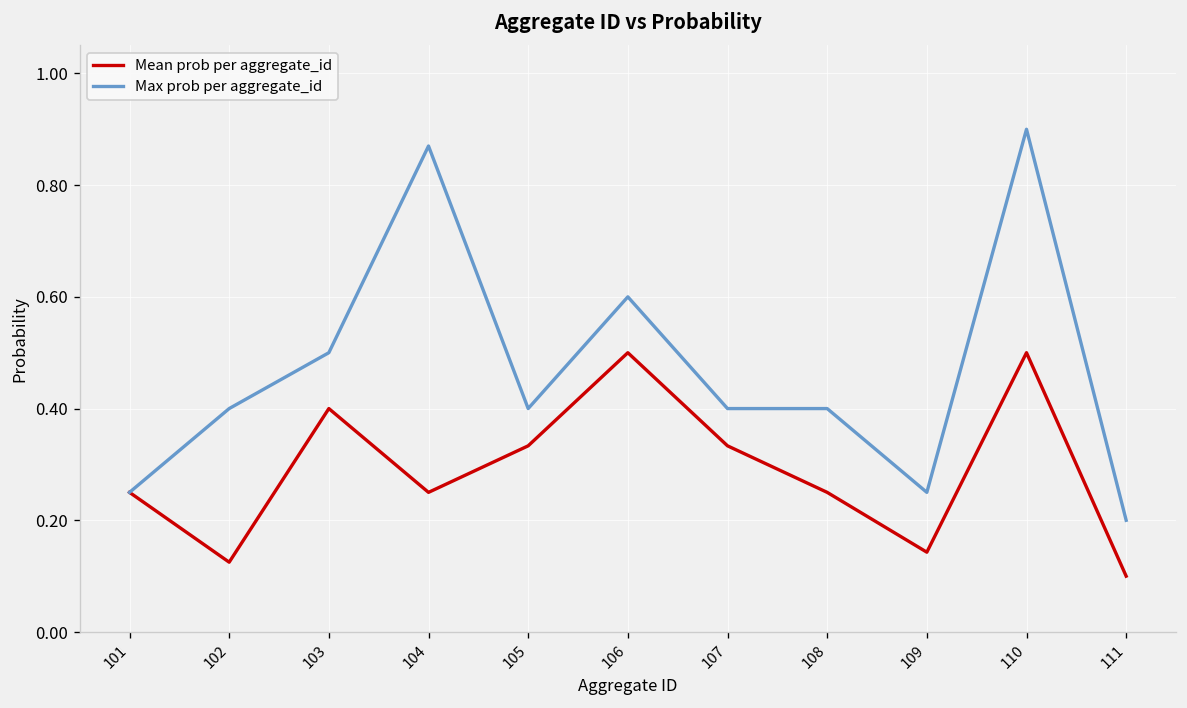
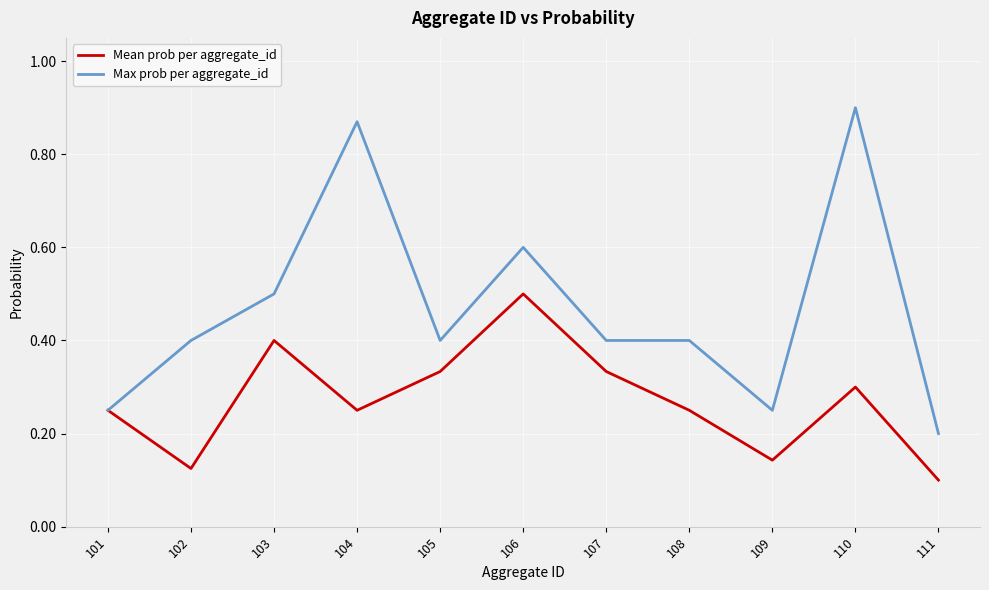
Mean prob per aggregate_id, 110: 0.5 -> 0.3
